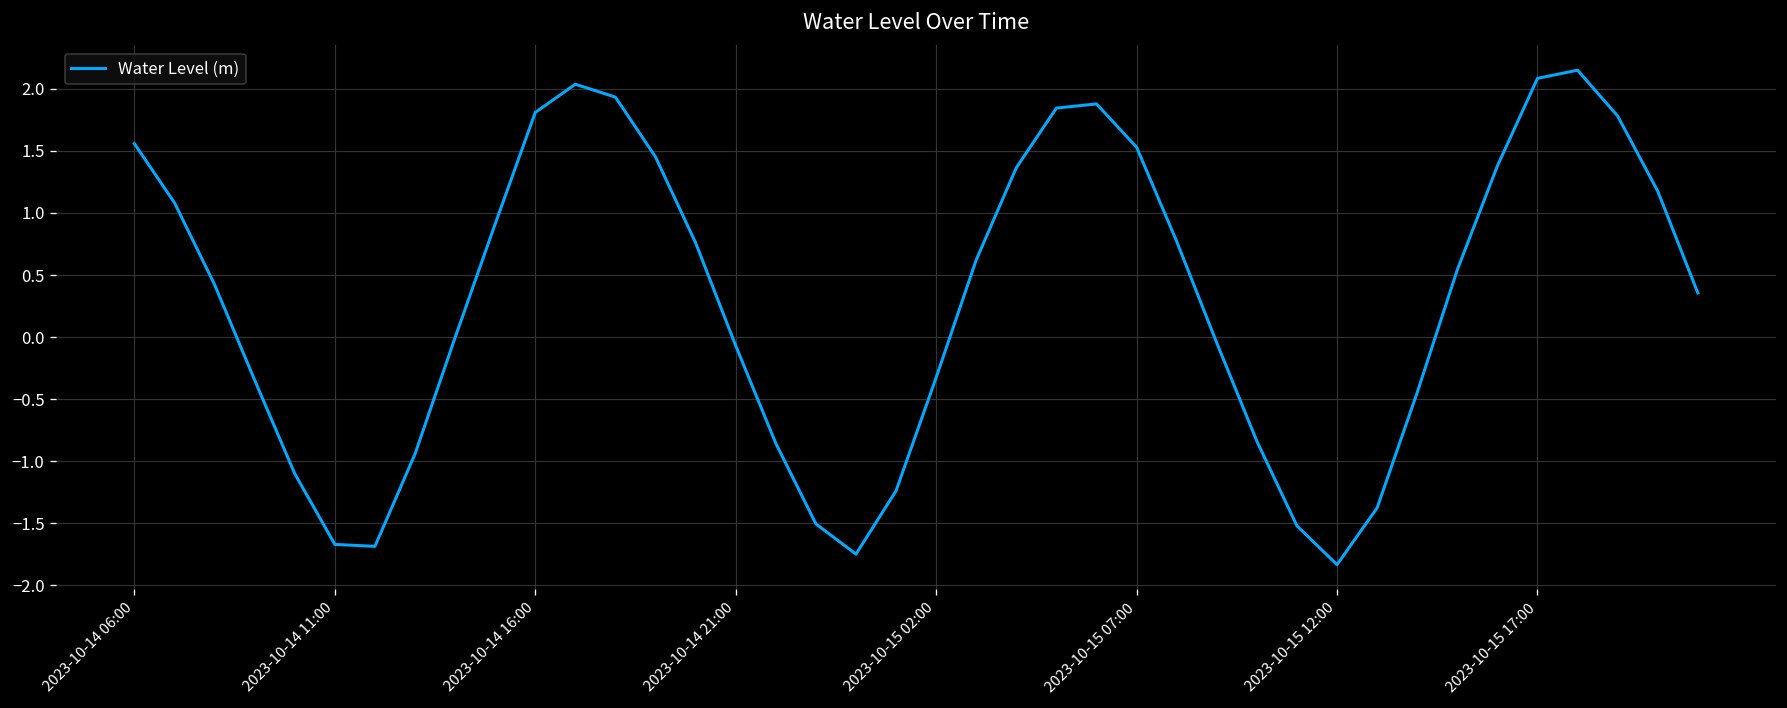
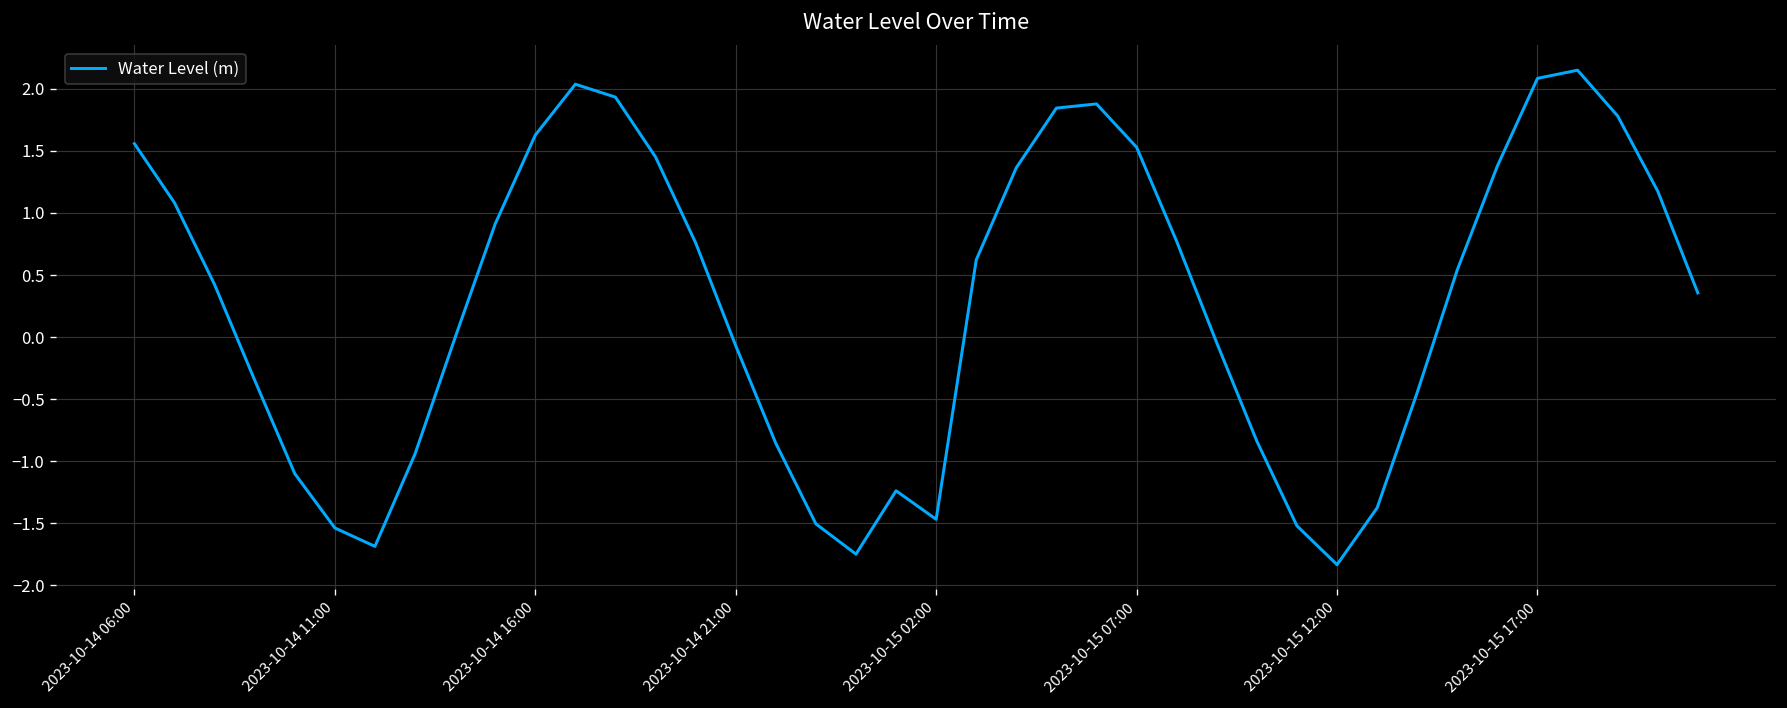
2023-10-14 11:00: -1.67 -> -1.54
2023-10-14 16:00: 1.81 -> 1.63
2023-10-15 02:00: -0.33 -> -1.47
